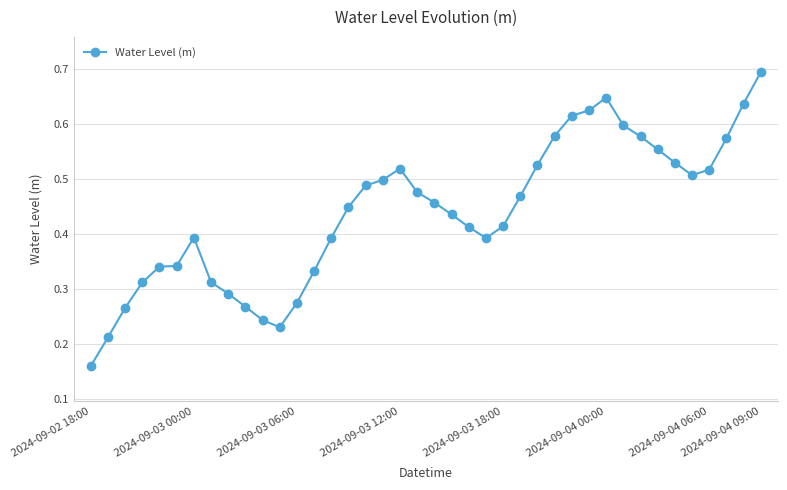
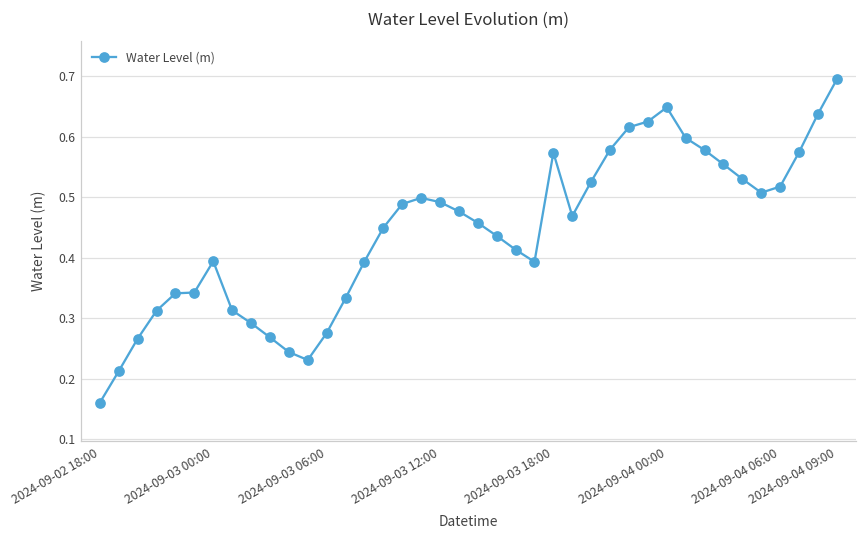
2024-09-03 12:00: 0.52 -> 0.49
2024-09-03 18:00: 0.41 -> 0.57
